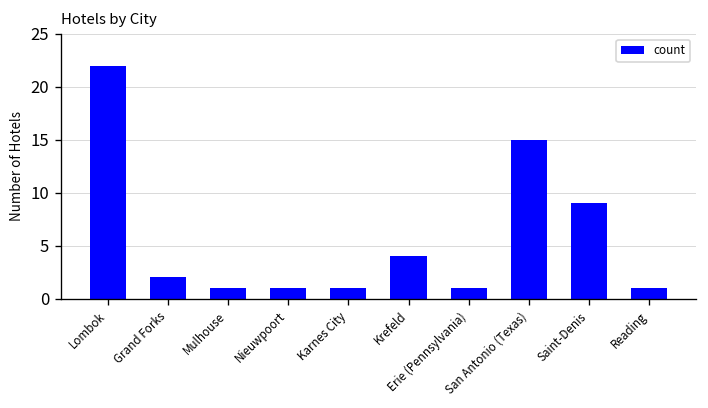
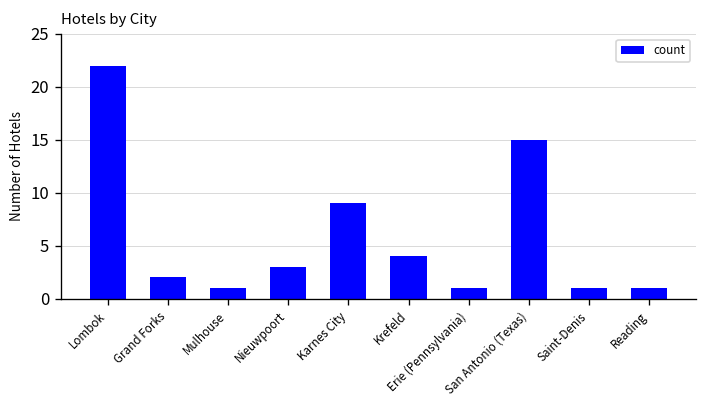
Nieuwpoort: 1 -> 3
Karnes City: 1 -> 9
Saint-Denis: 9 -> 1
